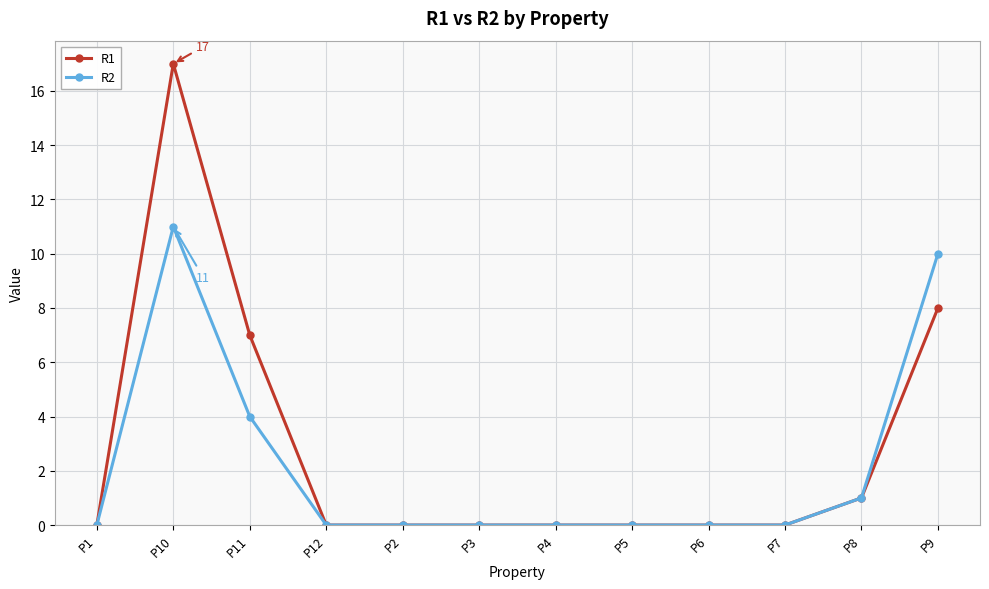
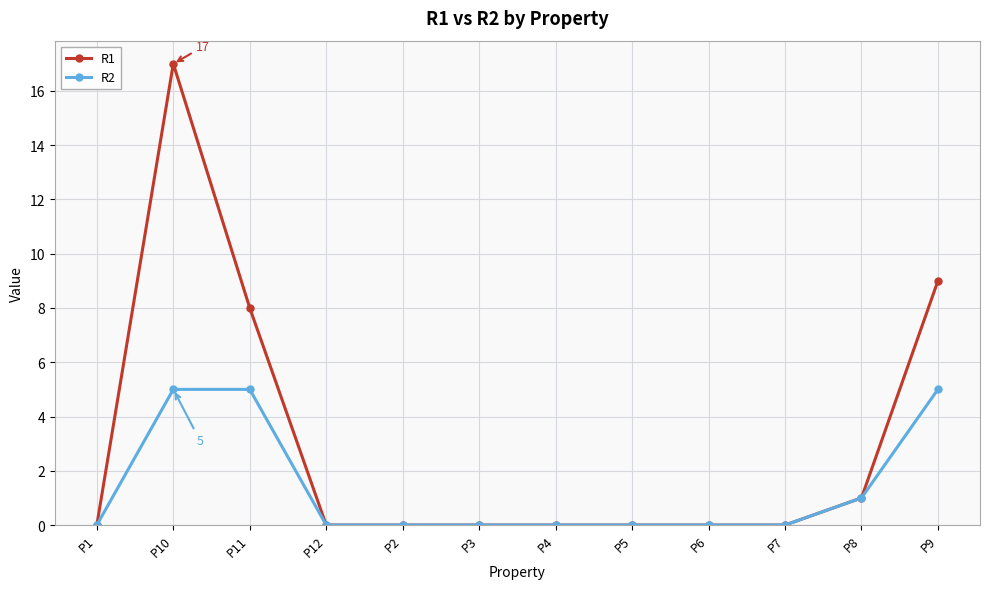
R2, P10: 11 -> 5
R1, P11: 7 -> 8
R2, P11: 4 -> 5
R1, P9: 8 -> 9
R2, P9: 10 -> 5
